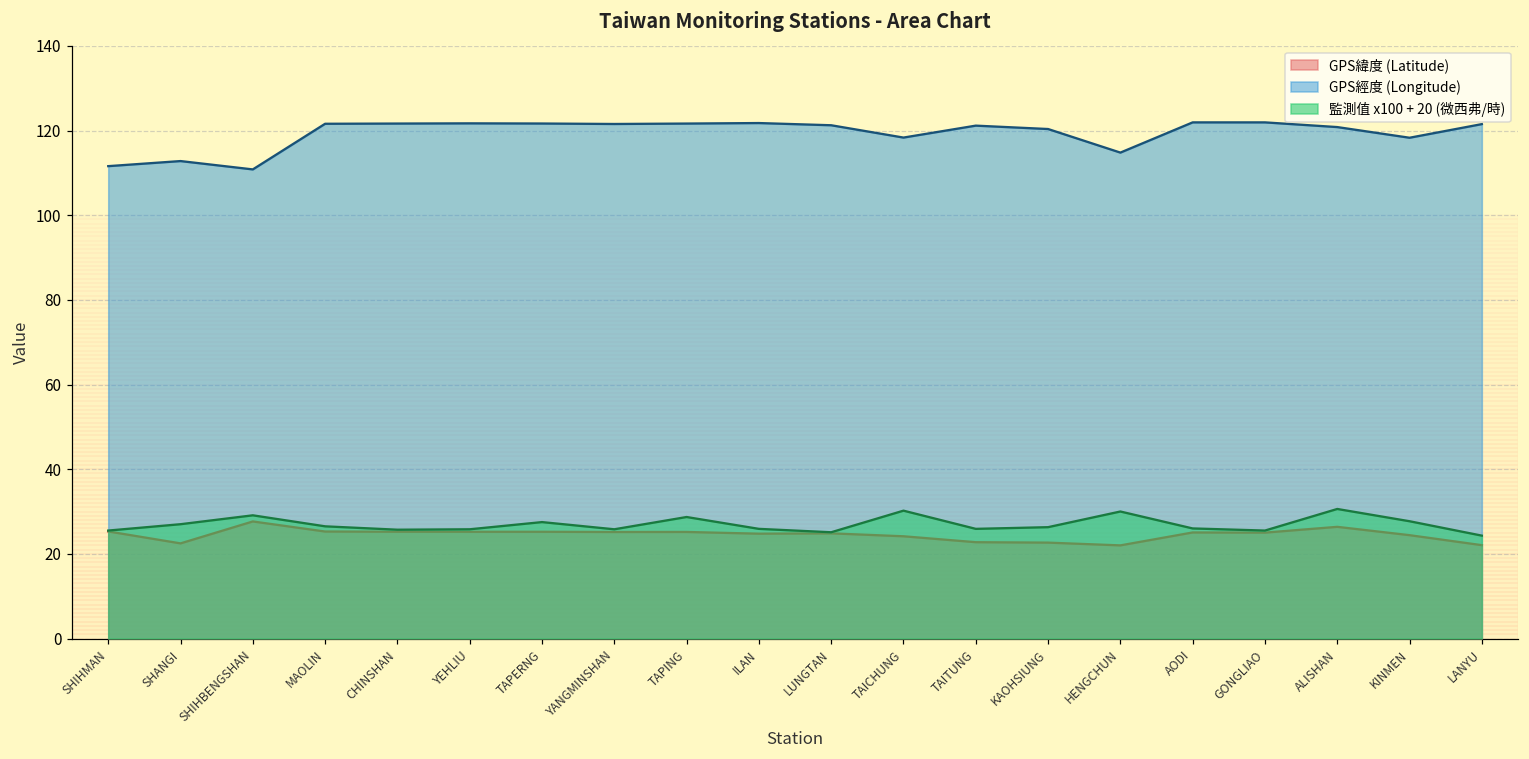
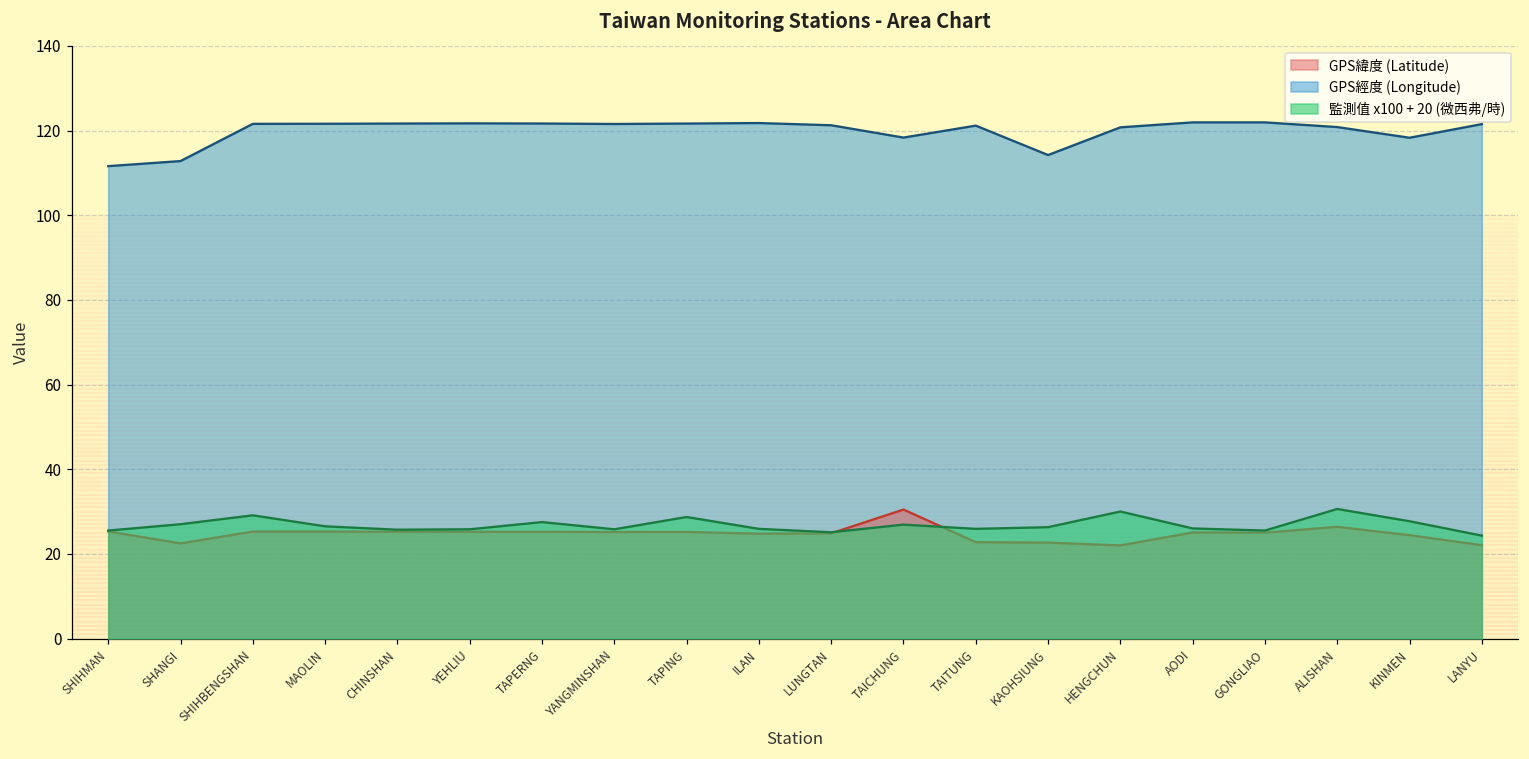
GPS緯度 (Latitude), SHIHBENGSHAN: 28 -> 25
GPS經度 (Longitude), SHIHBENGSHAN: 111 -> 122
GPS緯度 (Latitude), TAICHUNG: 24 -> 30
監測值 x100 + 20 (微西弗/時), TAICHUNG: 30 -> 27
GPS經度 (Longitude), KAOHSIUNG: 120 -> 114
GPS經度 (Longitude), HENGCHUN: 115 -> 121
